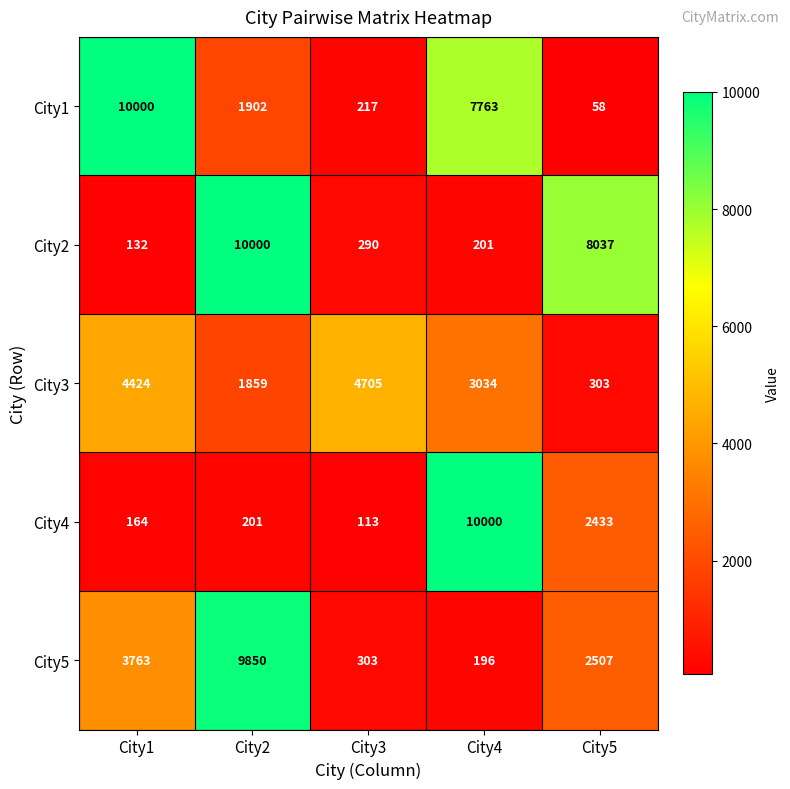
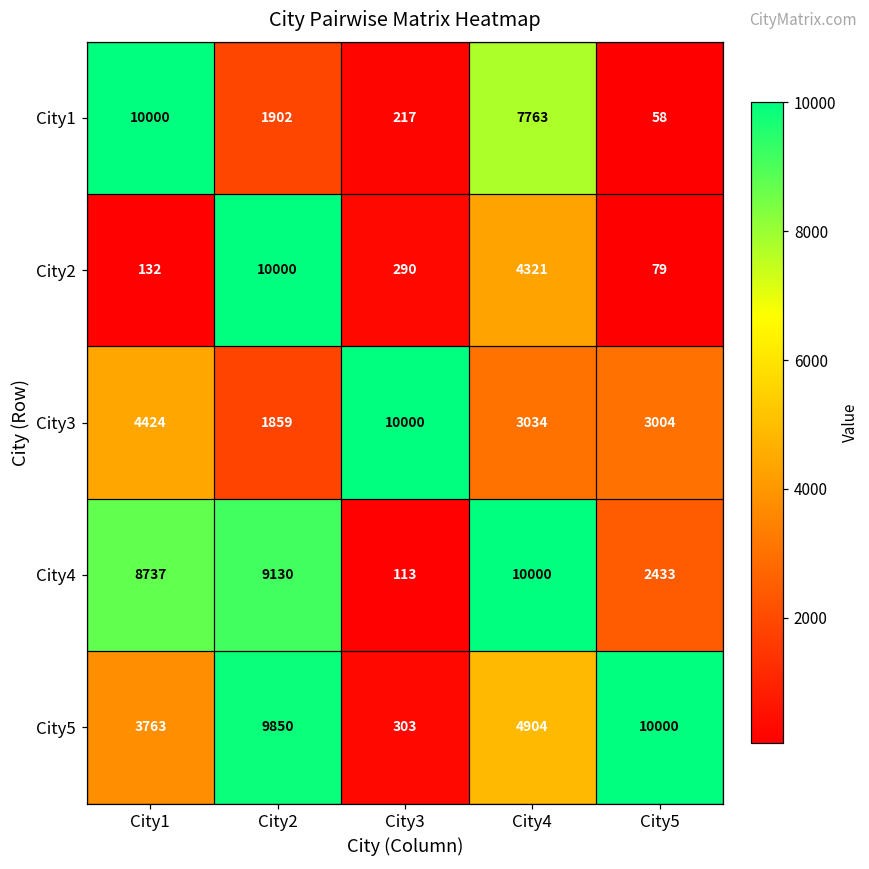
City2, City4: 201 -> 4321
City2, City5: 8037 -> 79
City3, City3: 4705 -> 10000
City3, City5: 303 -> 3004
City4, City1: 164 -> 8737
City4, City2: 201 -> 9130
City5, City4: 196 -> 4904
City5, City5: 2507 -> 10000
